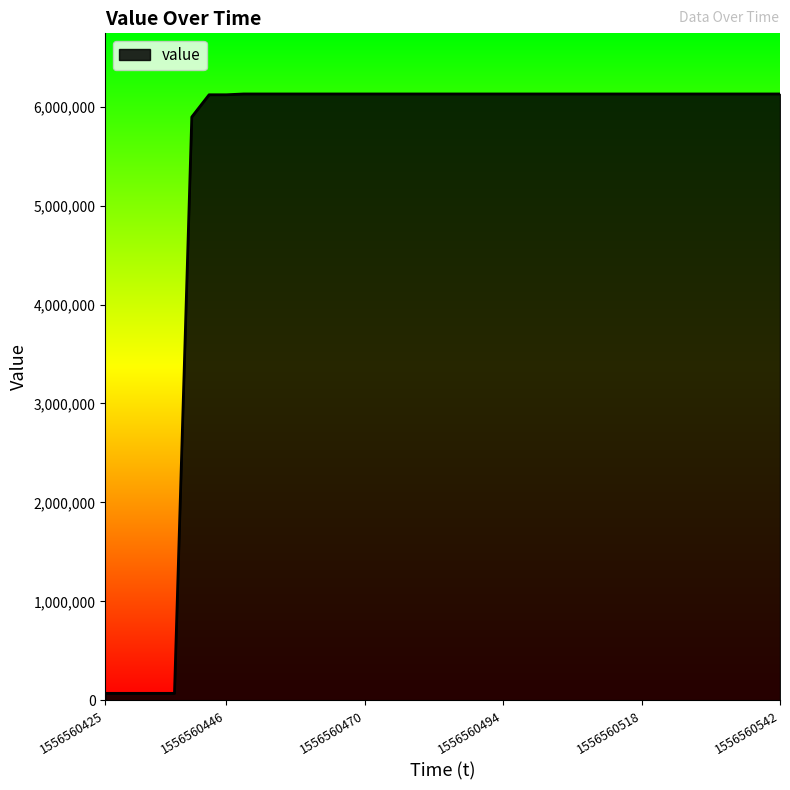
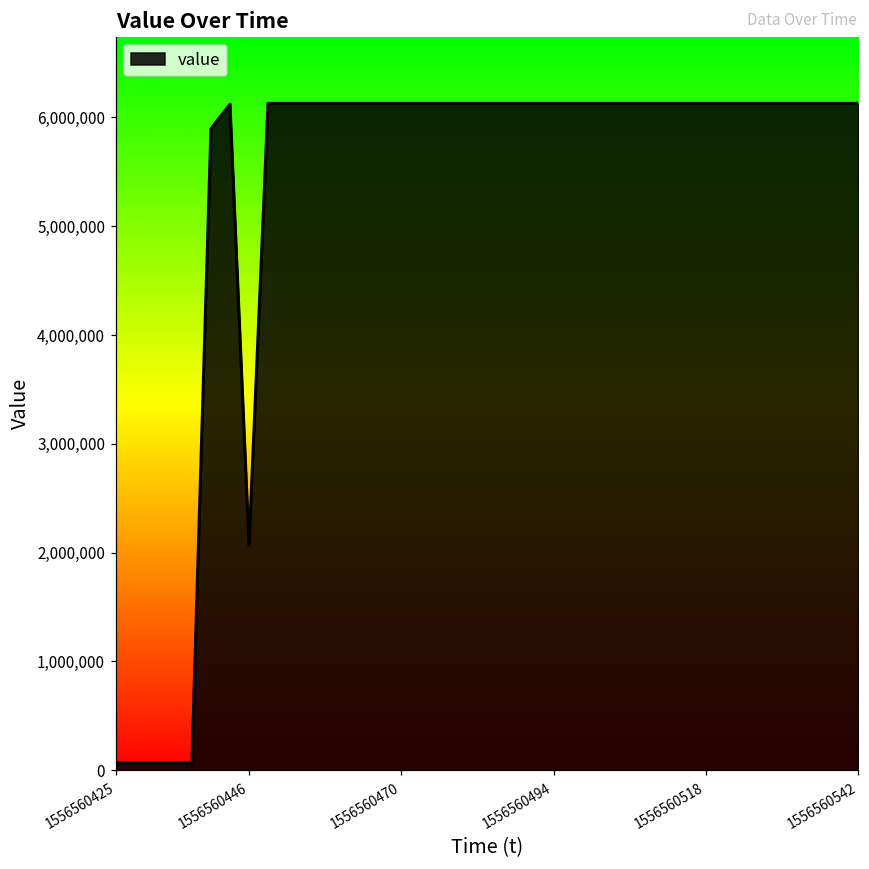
1556560446: 6,100,000 -> 2,100,000
